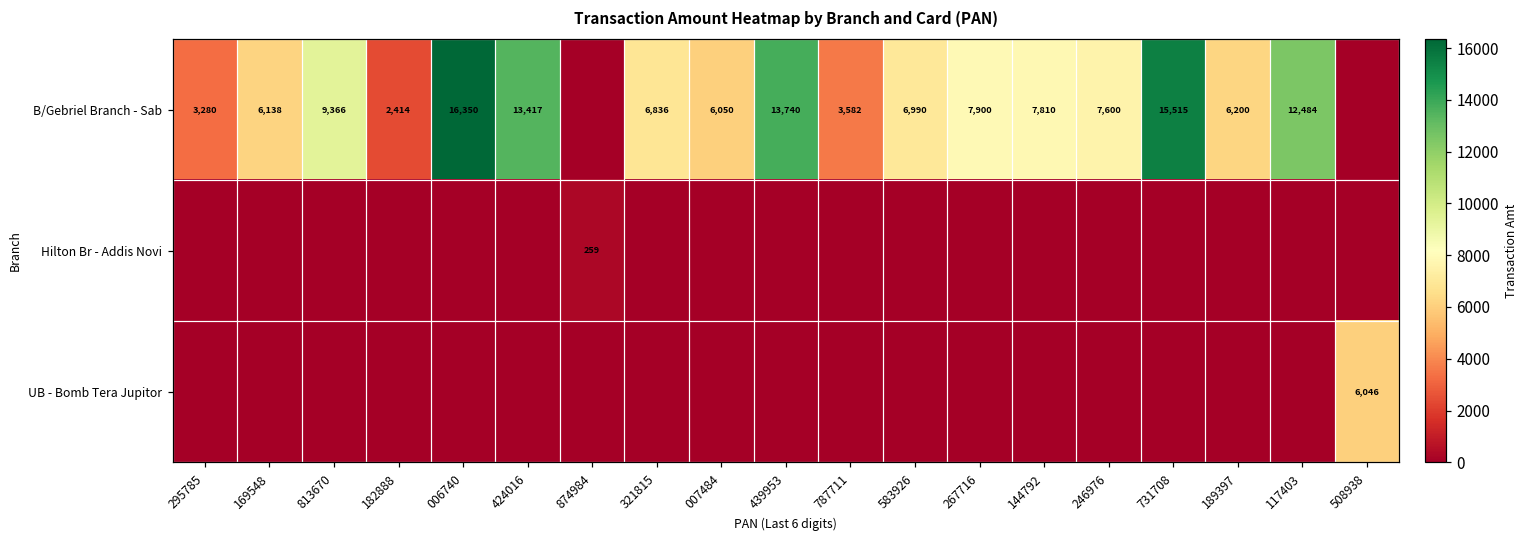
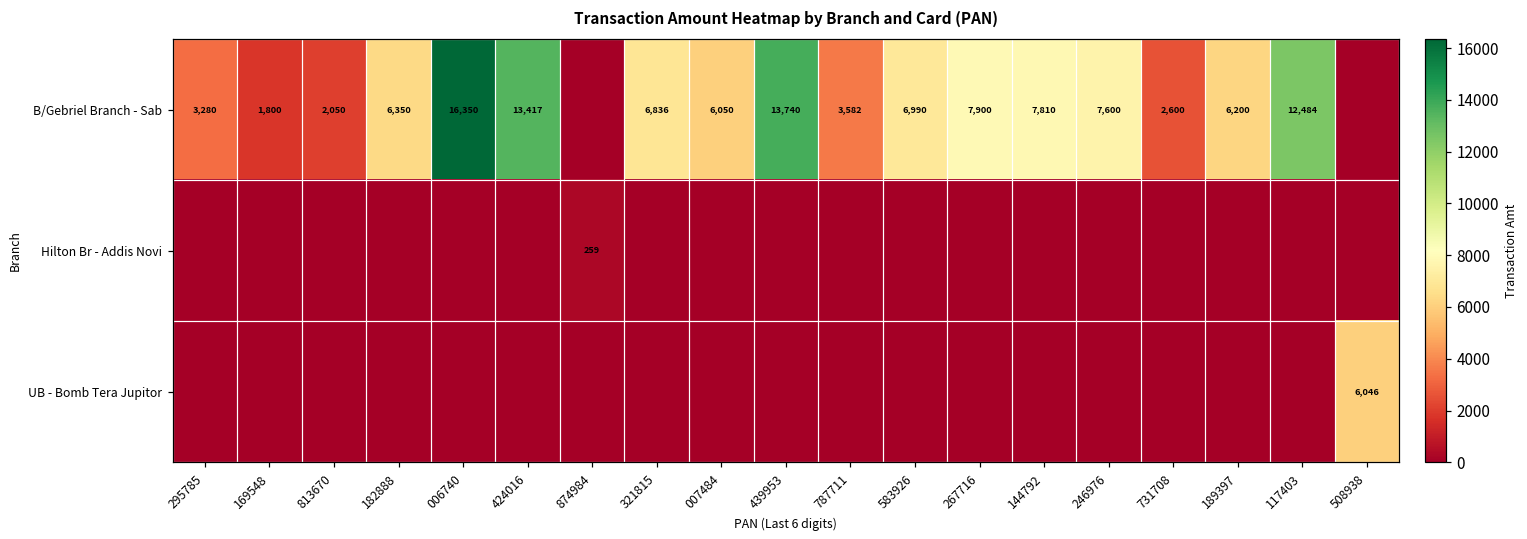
B/Gebriel Branch - Sab, 169548: 6,138 -> 1,800
B/Gebriel Branch - Sab, 813670: 9,366 -> 2,050
B/Gebriel Branch - Sab, 182888: 2,414 -> 6,350
B/Gebriel Branch - Sab, 731708: 15,515 -> 2,600
